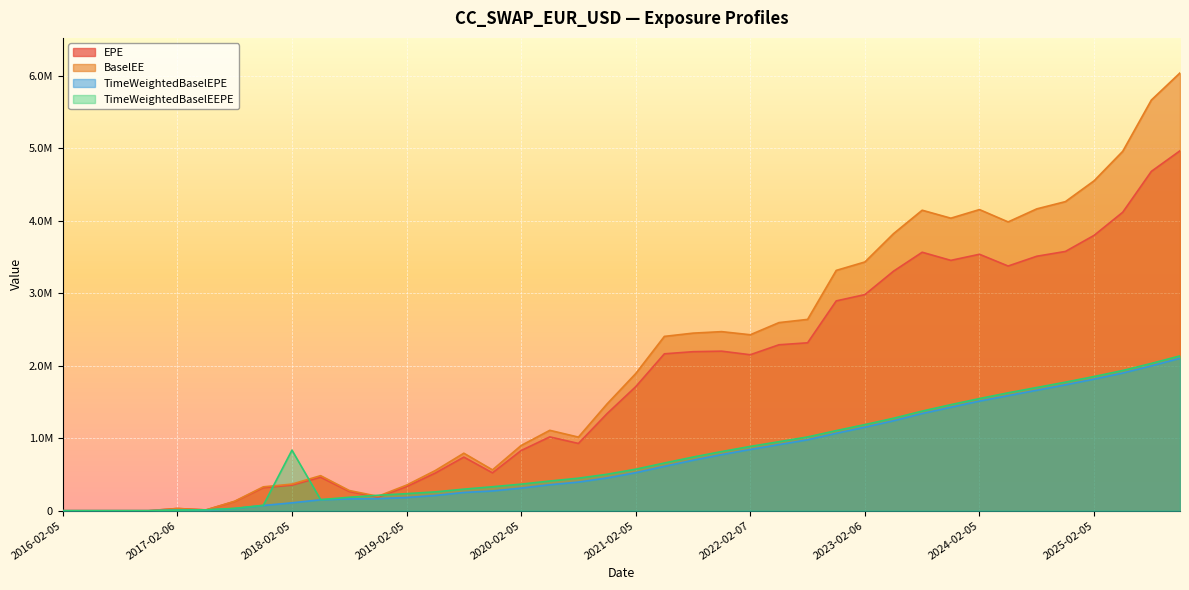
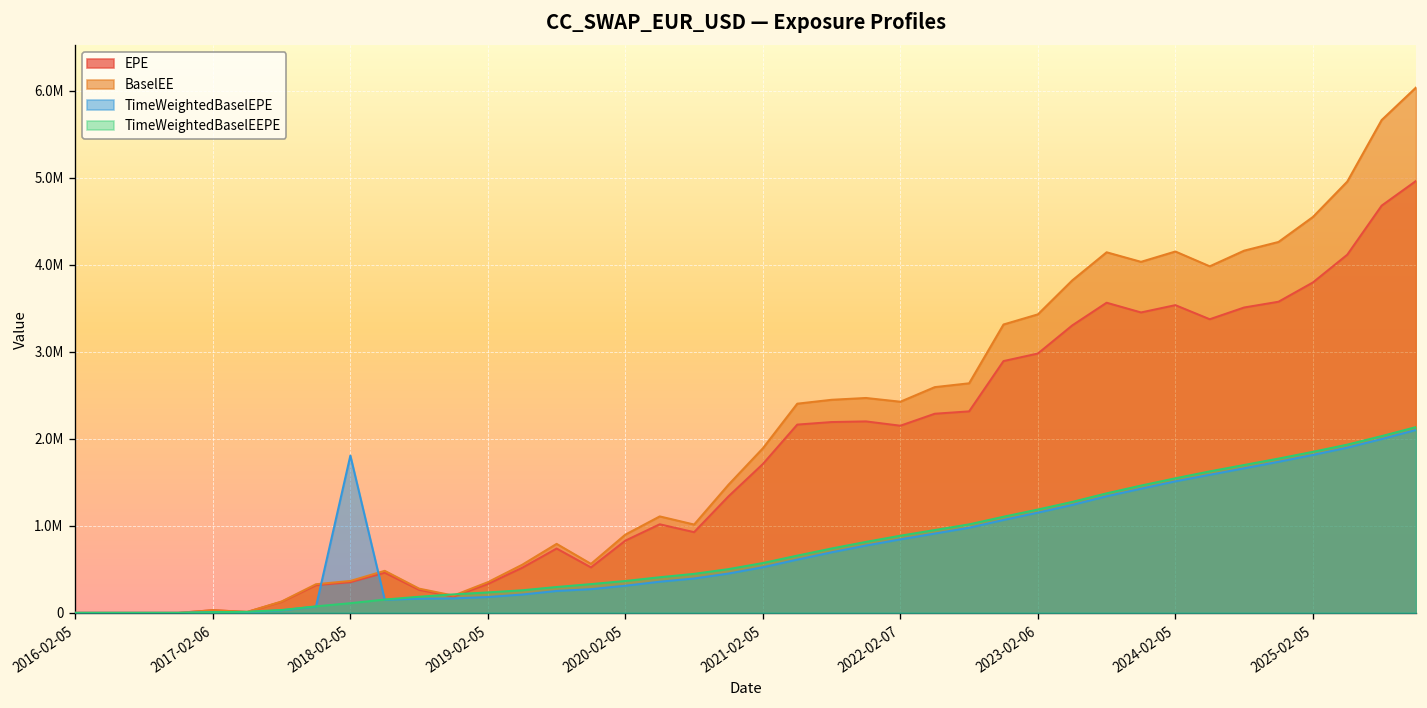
TimeWeightedBaselEPE, 2018-02-05: 100000 -> 1800000
TimeWeightedBaselEEPE, 2018-02-05: 800000 -> 100000
